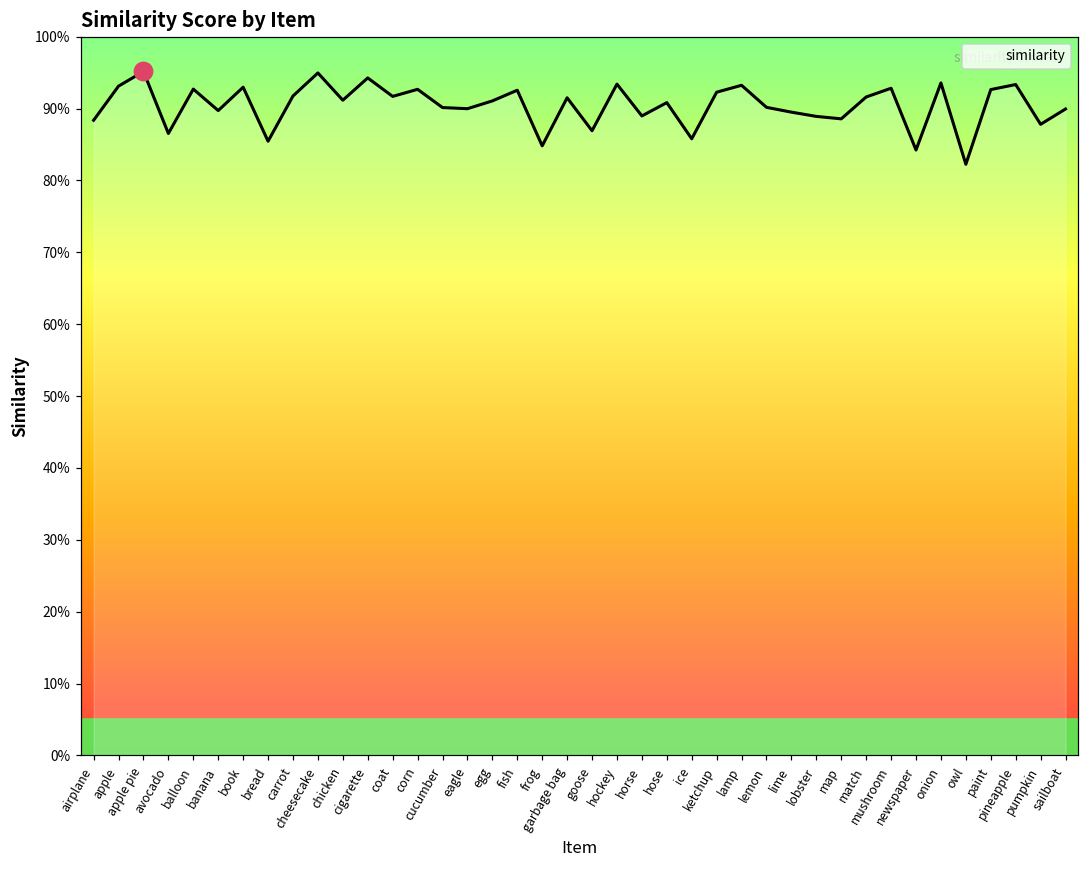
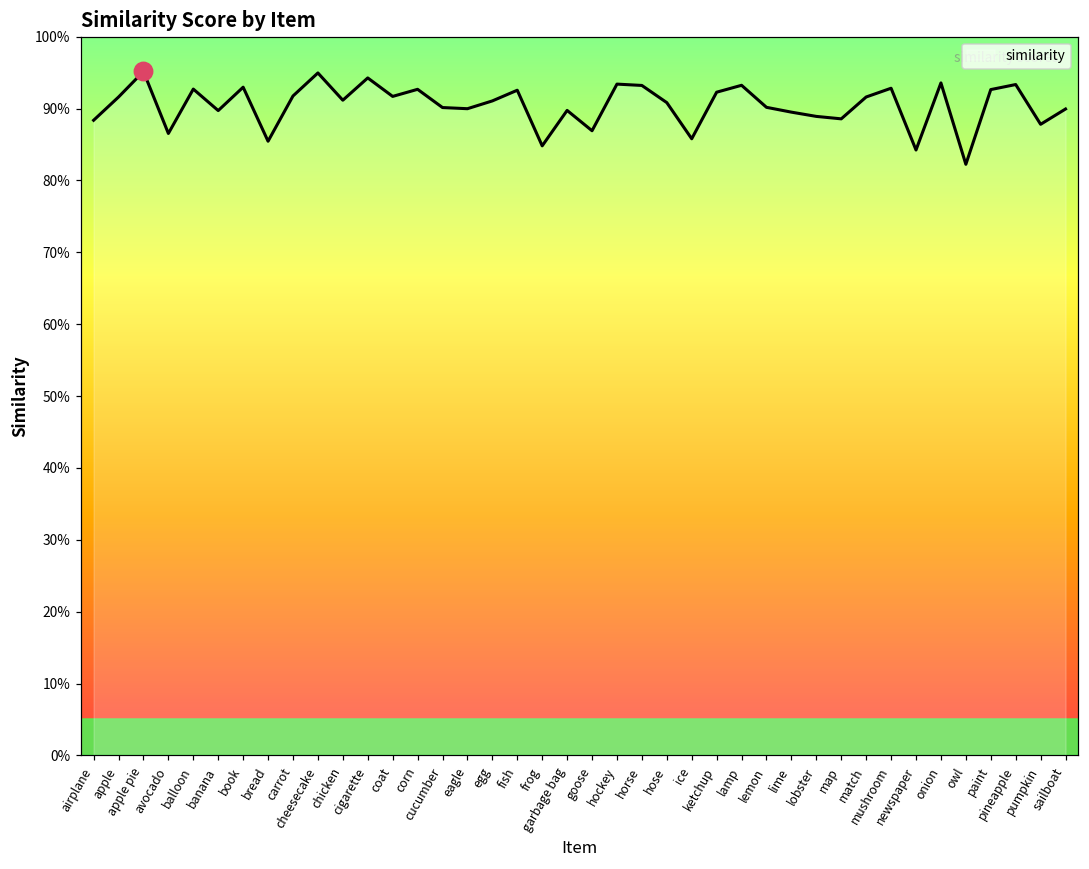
similarity, apple: 93% -> 92%
similarity, garbage bag: 91% -> 90%
similarity, horse: 89% -> 93%
